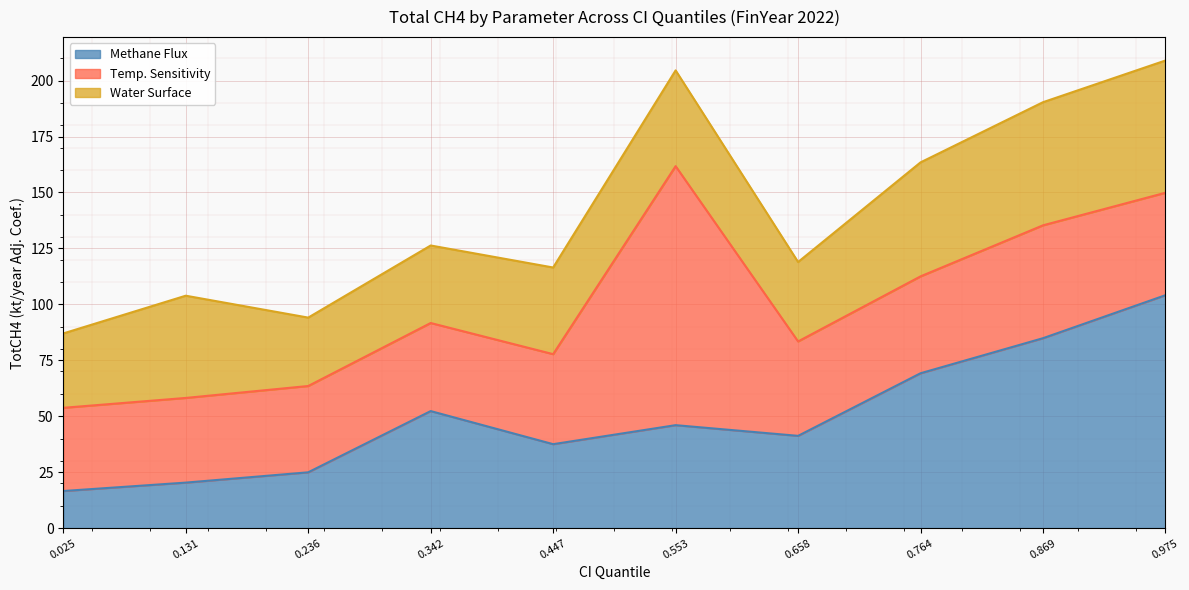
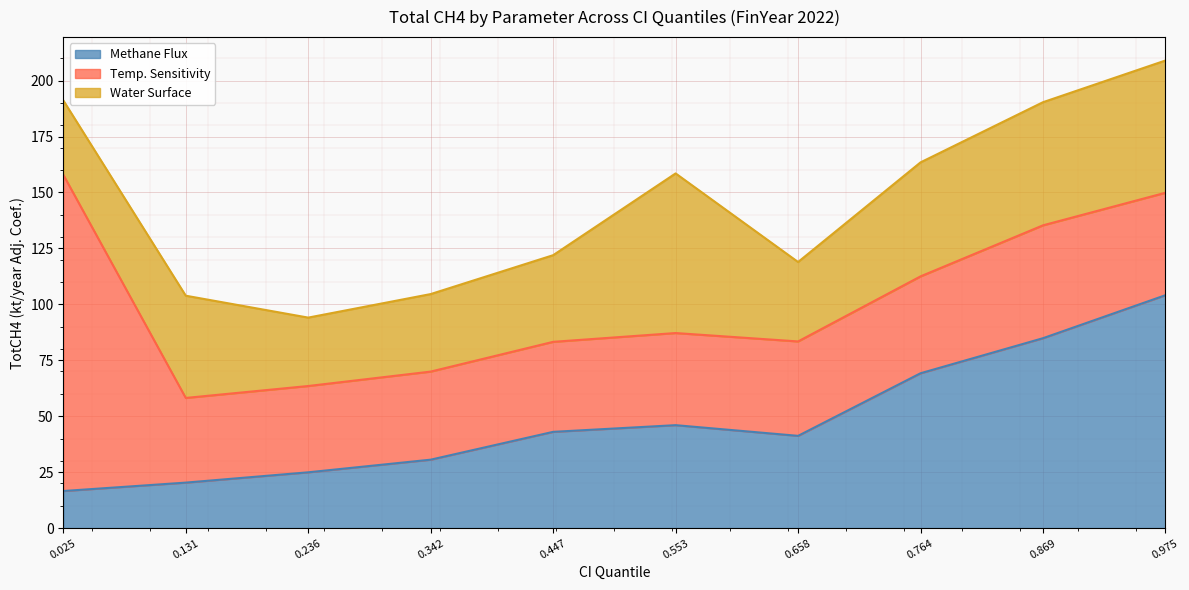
Temp. Sensitivity, 0.025: 37 -> 141
Methane Flux, 0.342: 52 -> 31
Methane Flux, 0.447: 38 -> 43
Temp. Sensitivity, 0.553: 116 -> 41
Water Surface, 0.553: 43 -> 71
